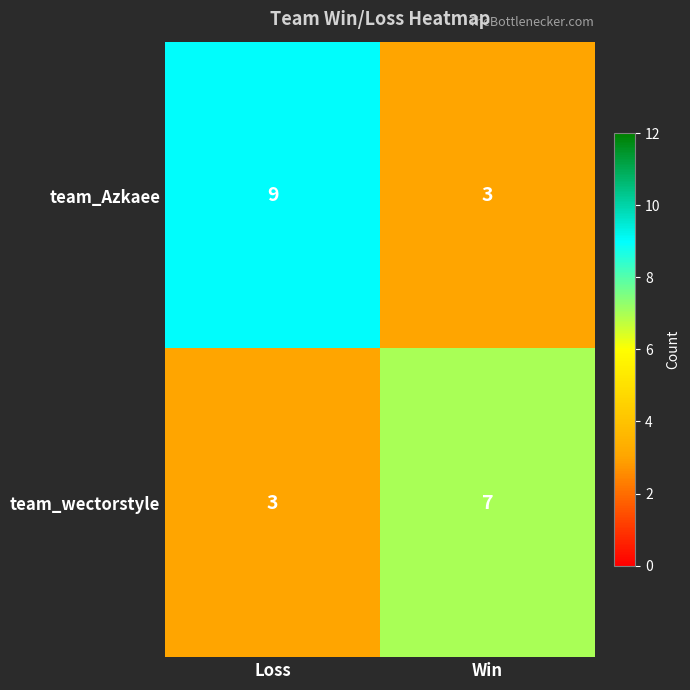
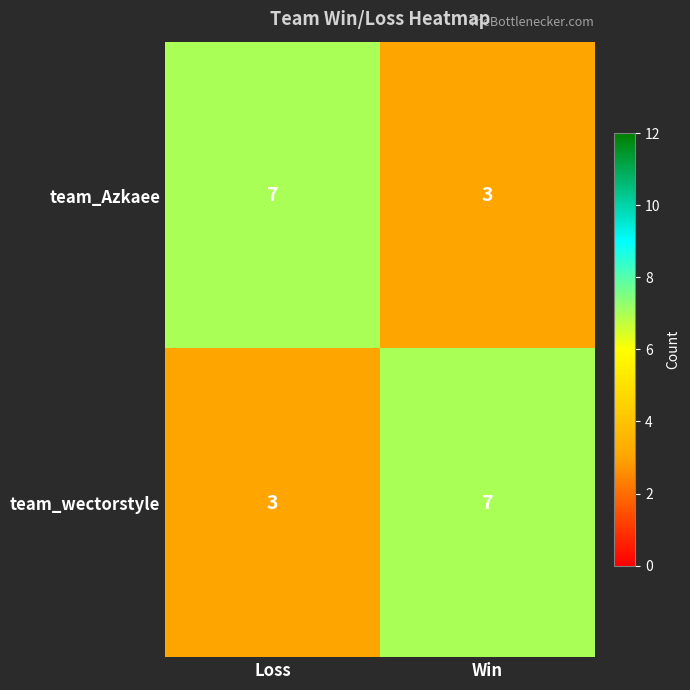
team_Azkaee, Loss: 9 -> 7
